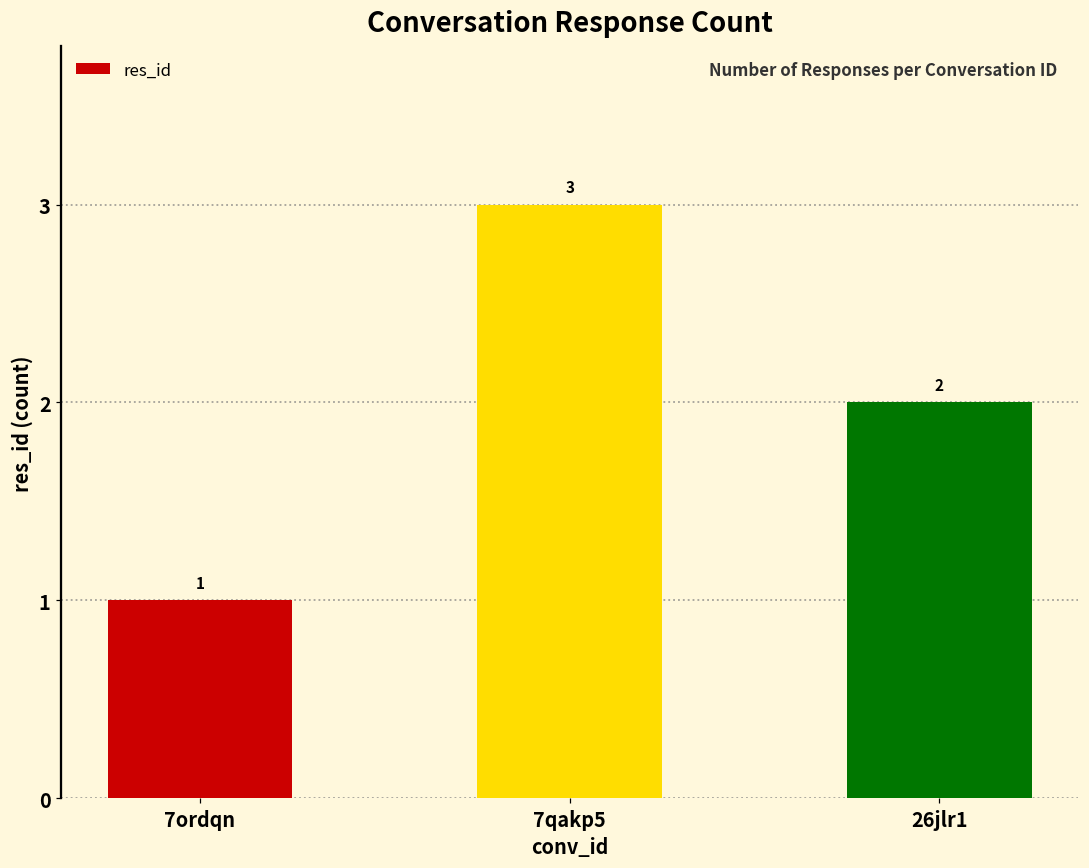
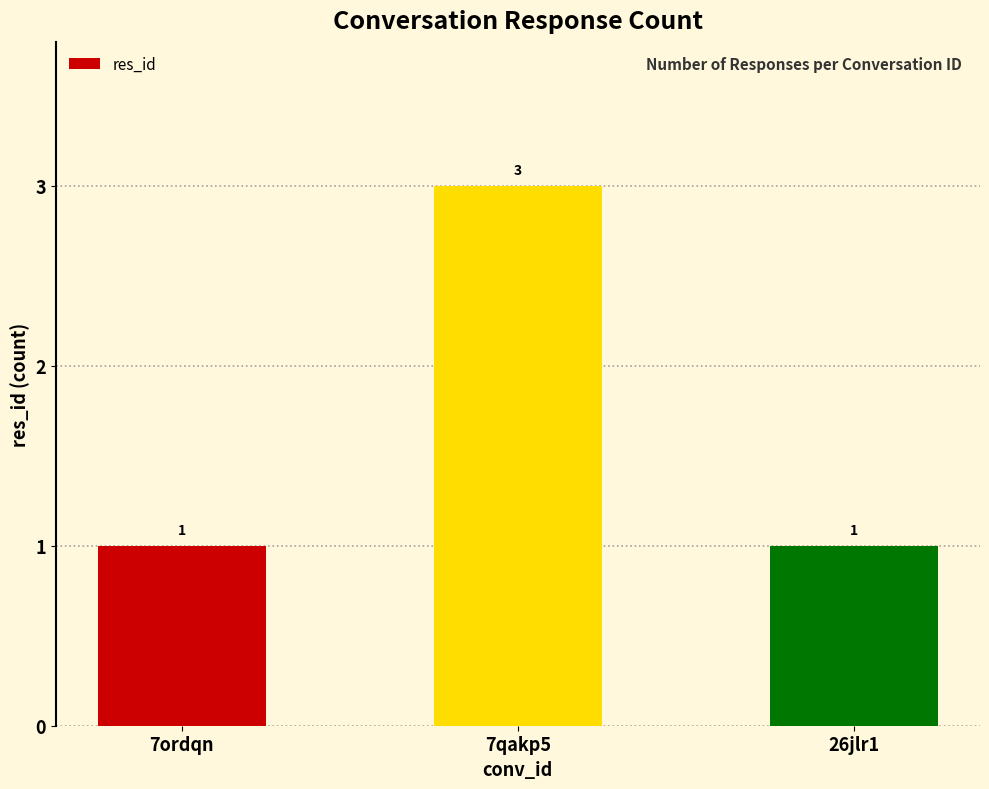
26jlr1: 2 -> 1
